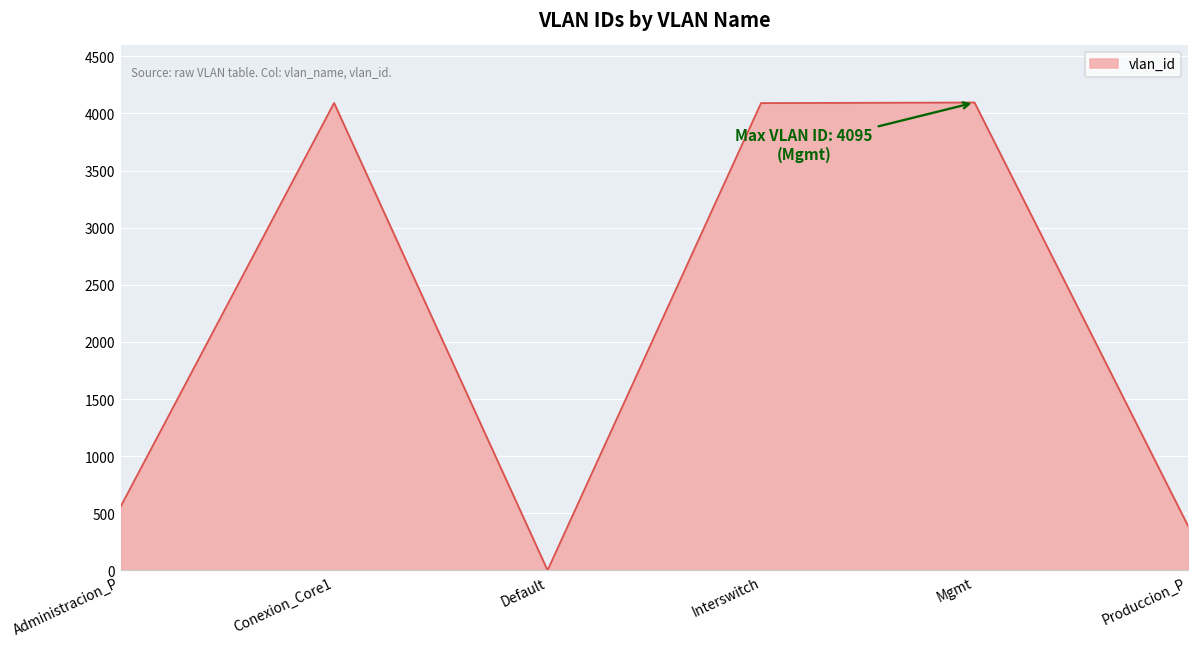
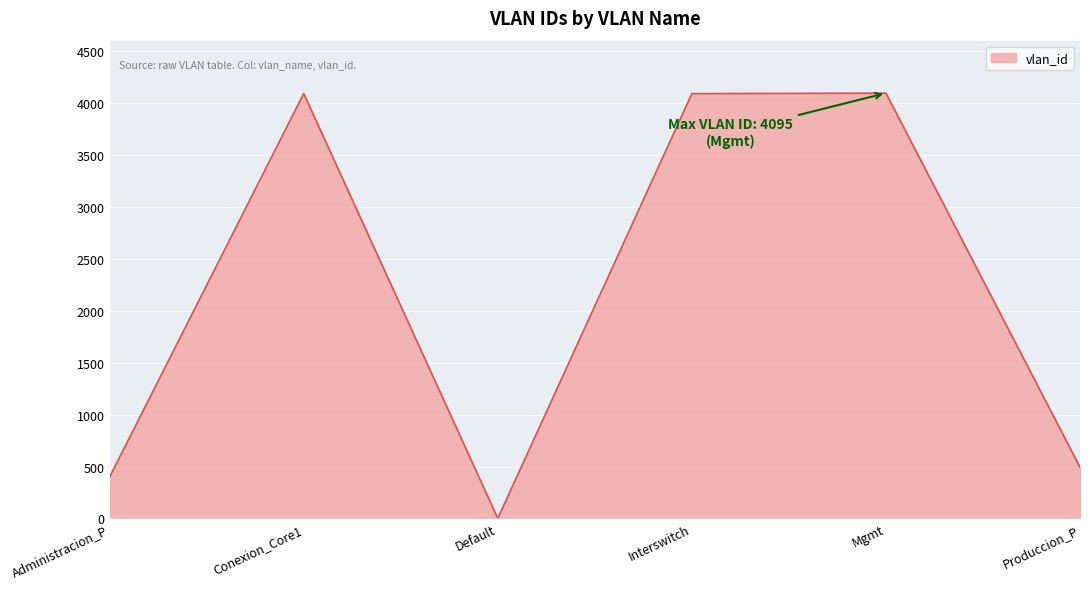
Administracion_P: 560 -> 400
Produccion_P: 390 -> 490
